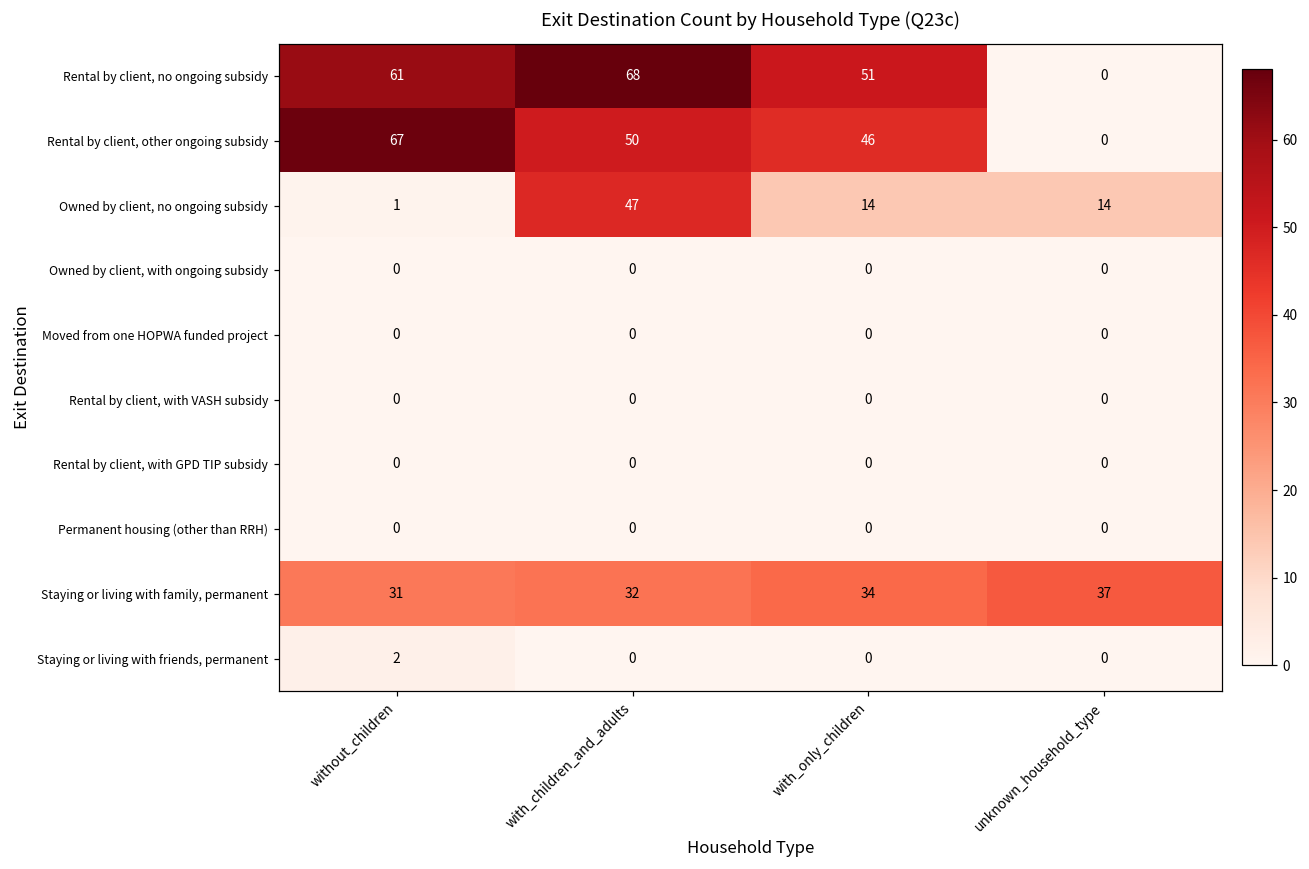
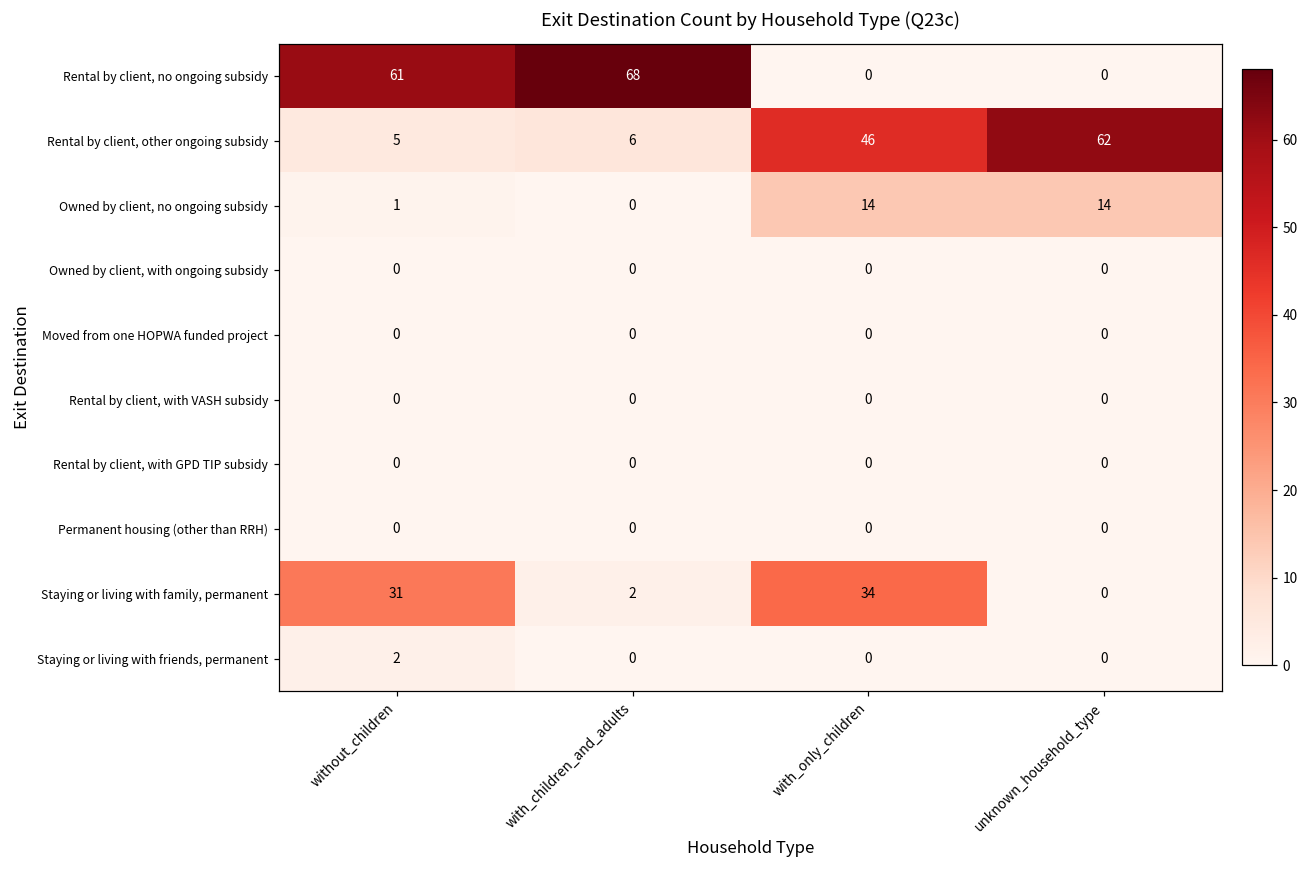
Rental by client, no ongoing subsidy, with_only_children: 51 -> 0
Rental by client, other ongoing subsidy, without_children: 67 -> 5
Rental by client, other ongoing subsidy, with_children_and_adults: 50 -> 6
Rental by client, other ongoing subsidy, unknown_household_type: 0 -> 62
Owned by client, no ongoing subsidy, with_children_and_adults: 47 -> 0
Staying or living with family, permanent, with_children_and_adults: 32 -> 2
Staying or living with family, permanent, unknown_household_type: 37 -> 0
